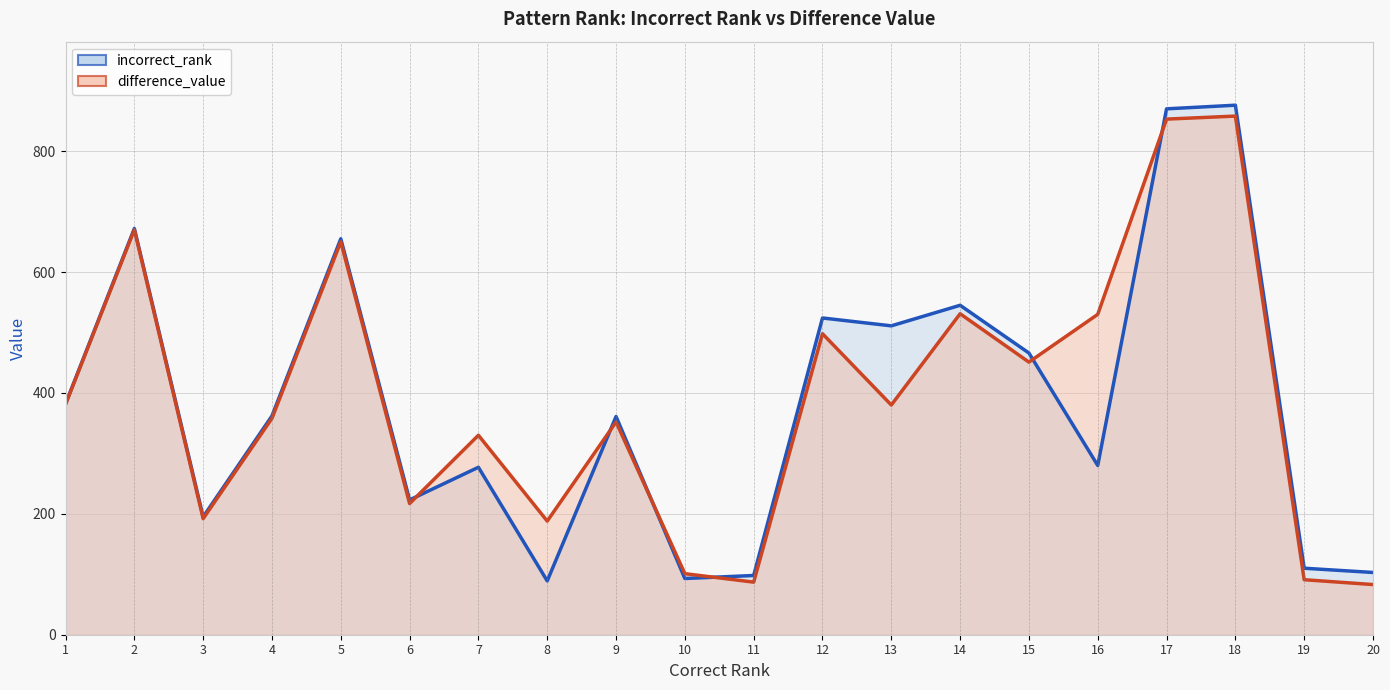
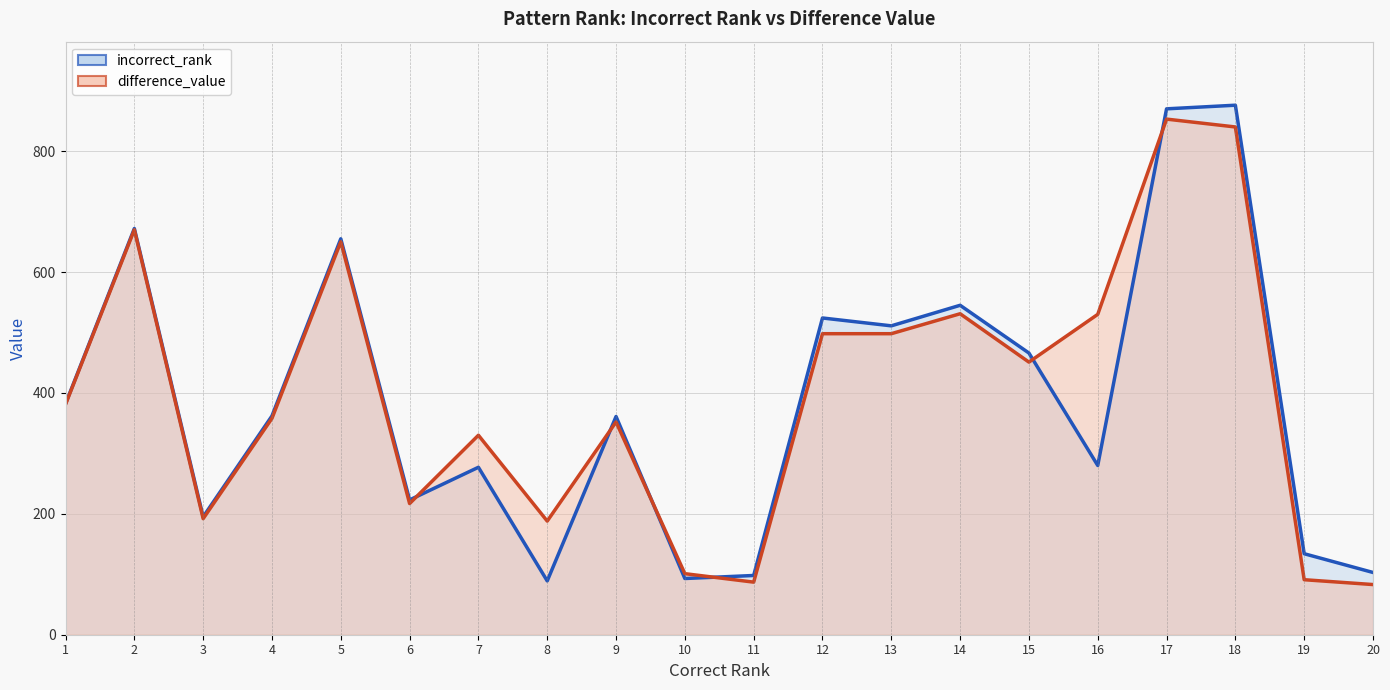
difference_value, 13: 380 -> 500
difference_value, 18: 860 -> 840
incorrect_rank, 19: 110 -> 130
